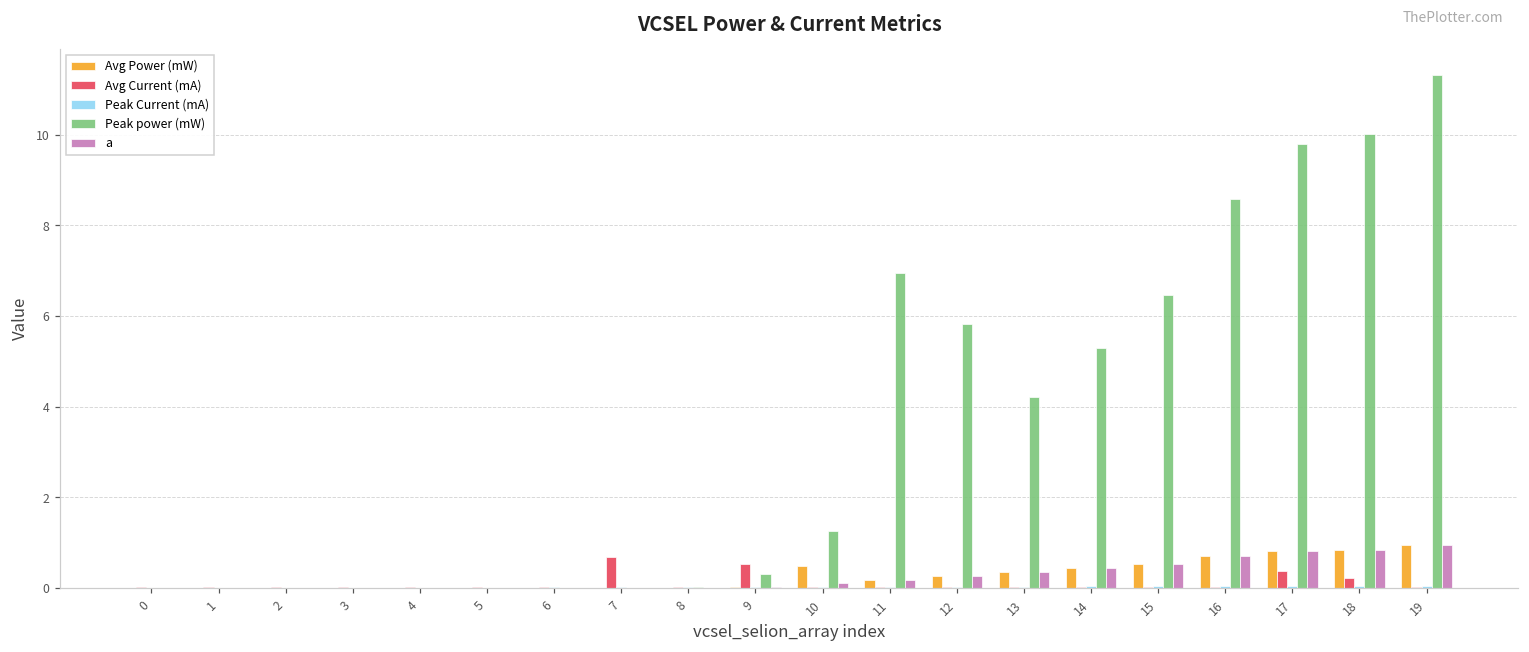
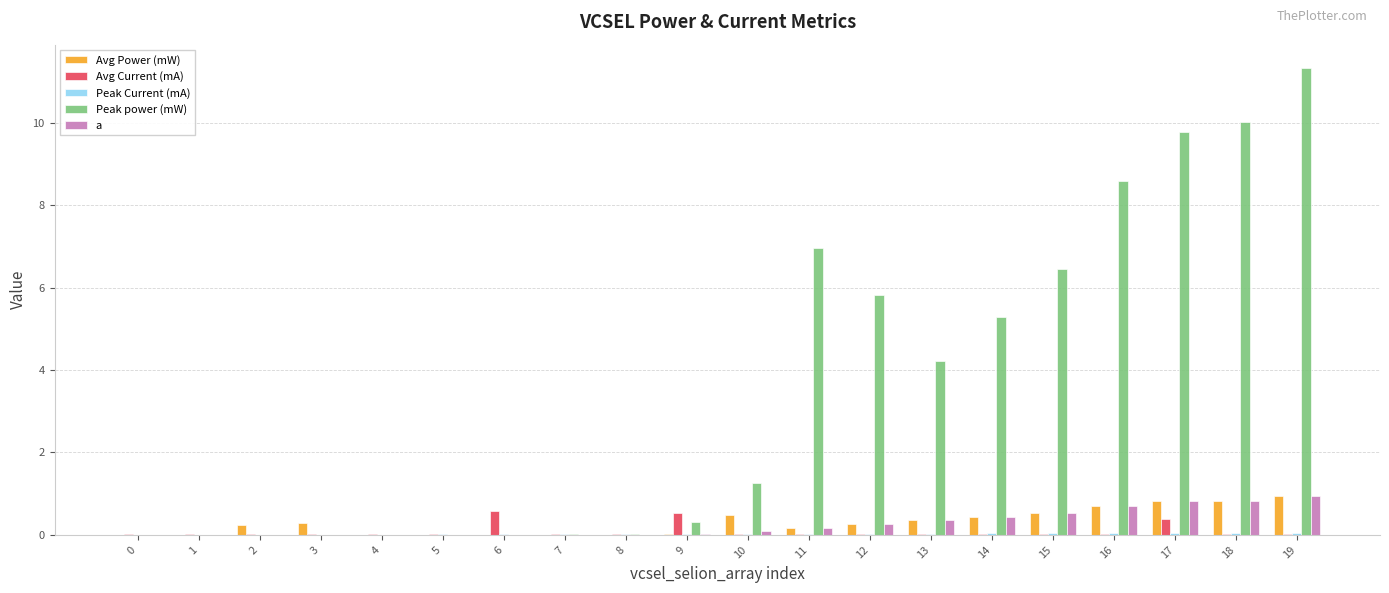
Avg Power (mW), 2: 0.0 -> 0.2
Avg Power (mW), 3: 0.0 -> 0.3
Avg Current (mA), 6: 0.0 -> 0.6
Avg Current (mA), 7: 0.7 -> 0.0
Avg Current (mA), 18: 0.2 -> 0.0
